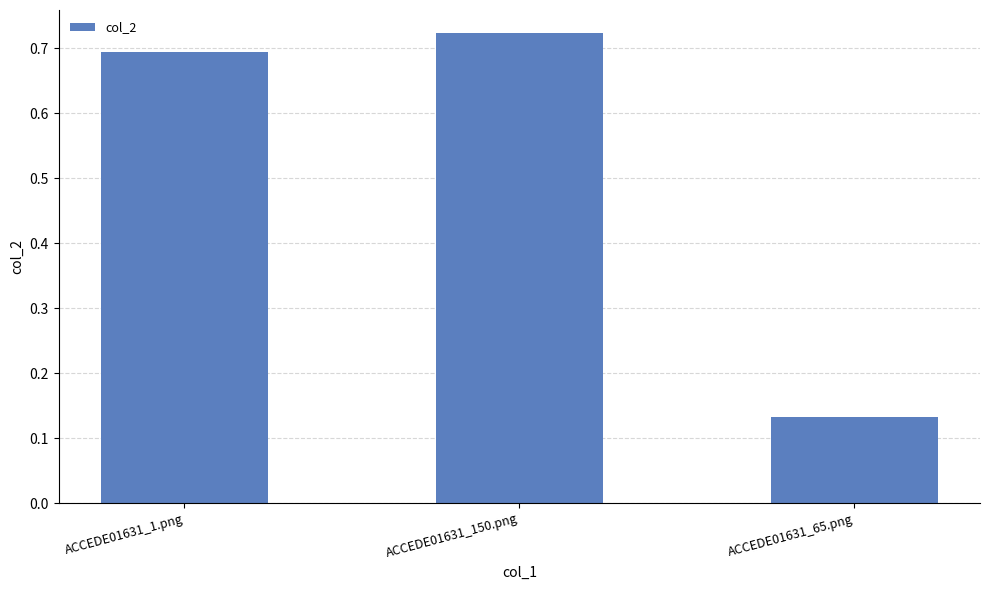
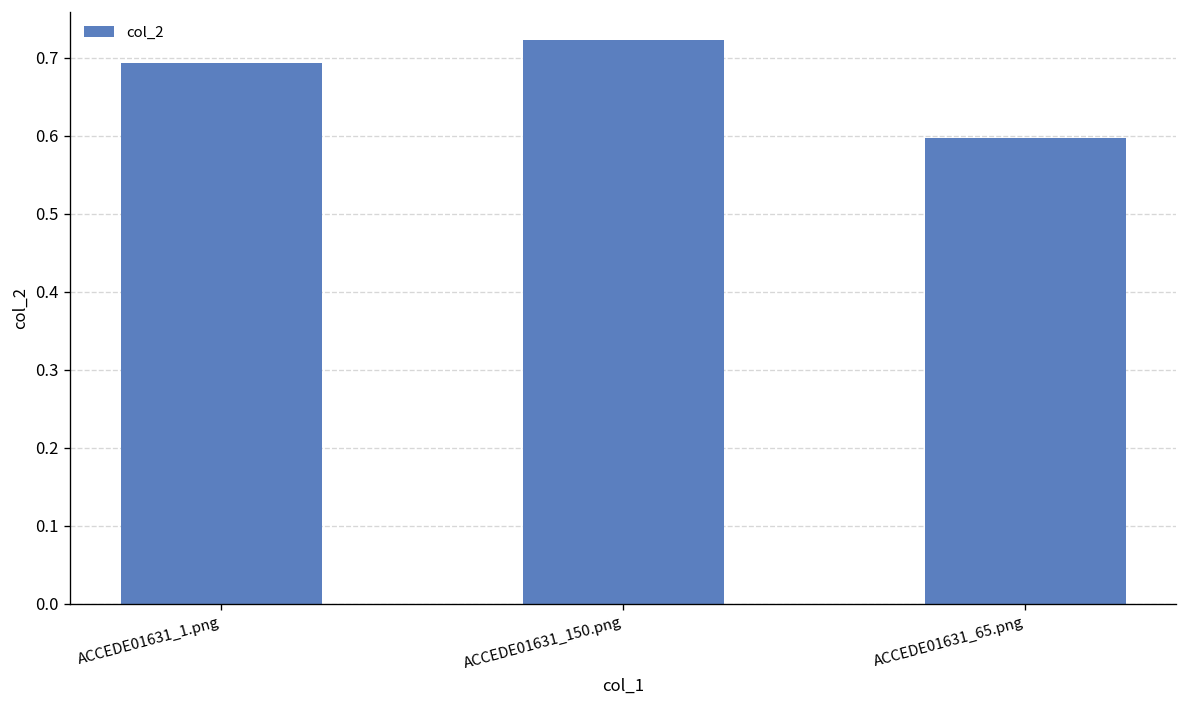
ACCEDE01631_65.png: 0.13 -> 0.60
